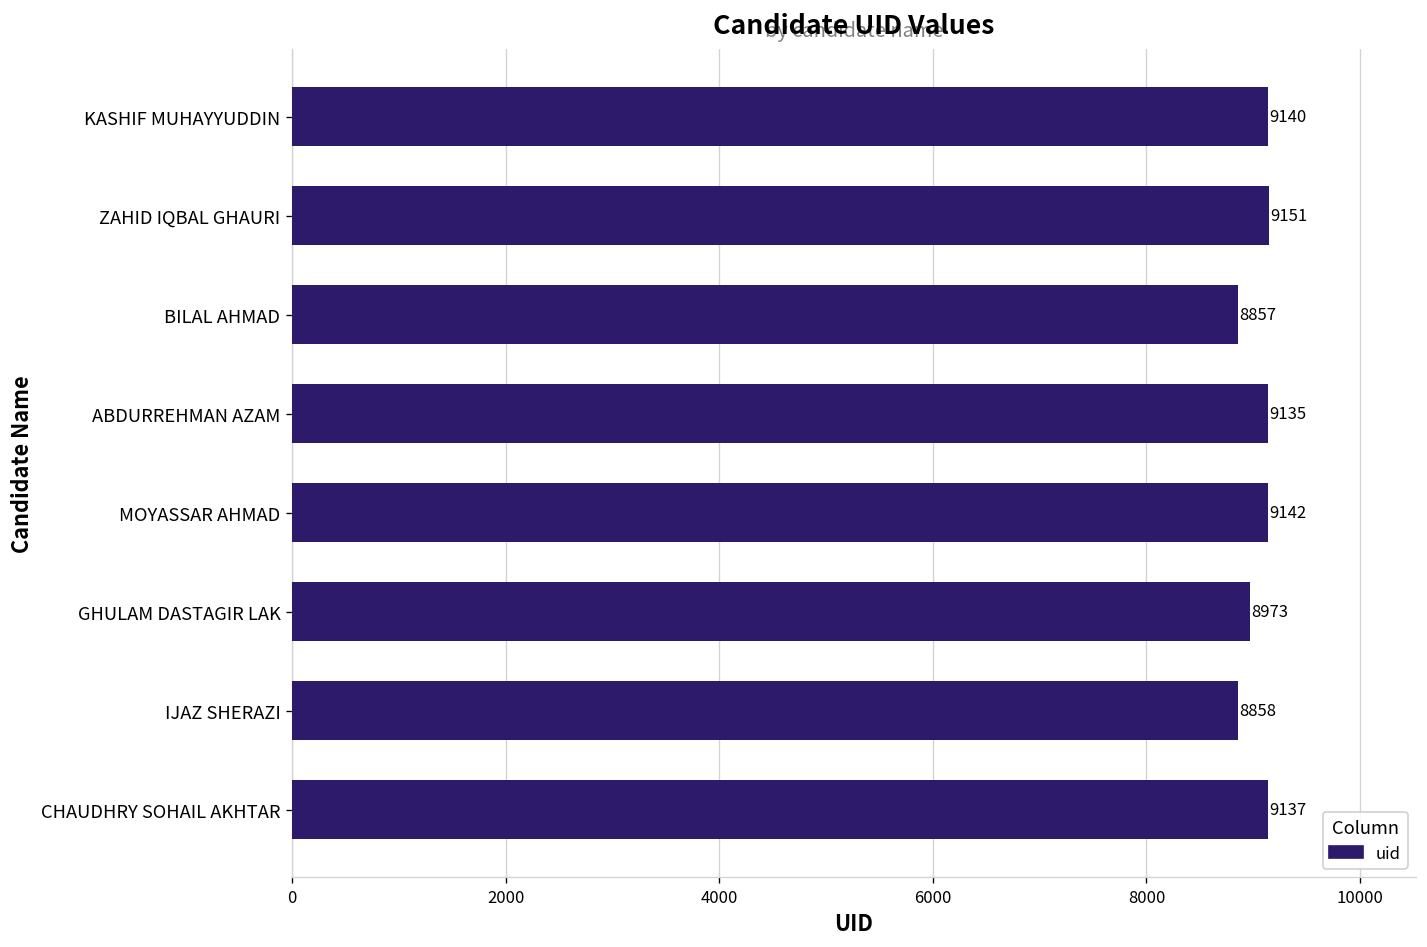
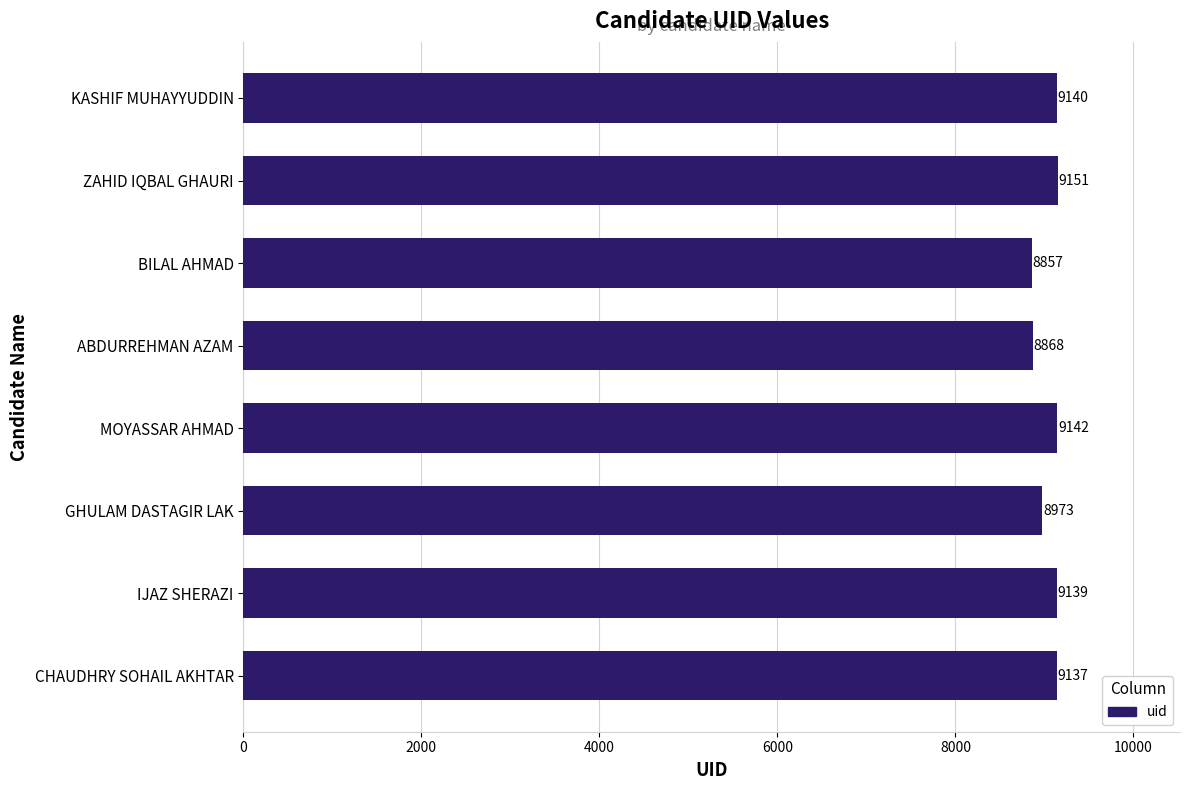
ABDURREHMAN AZAM: 9135 -> 8868
IJAZ SHERAZI: 8858 -> 9139
